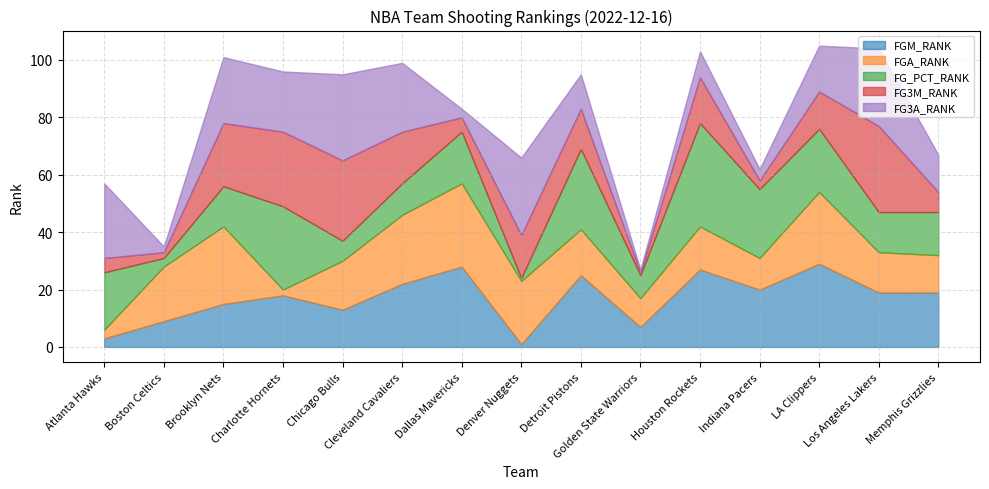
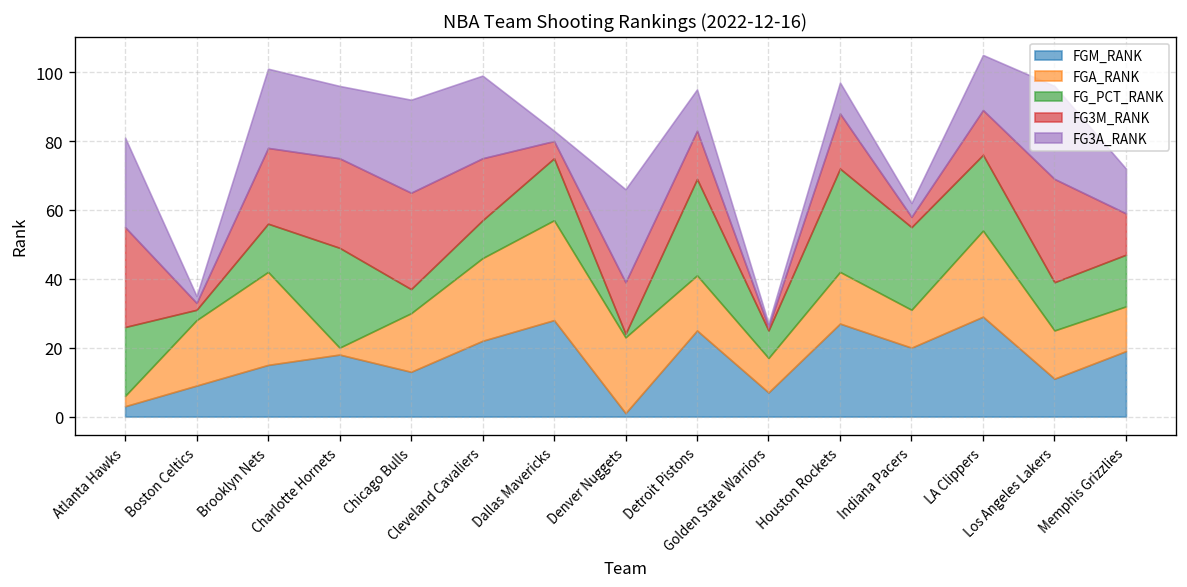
FG3M_RANK, Atlanta Hawks: 5 -> 29
FG3A_RANK, Chicago Bulls: 30 -> 27
FG_PCT_RANK, Houston Rockets: 36 -> 30
FGM_RANK, Los Angeles Lakers: 19 -> 11
FG3M_RANK, Memphis Grizzlies: 7 -> 12
